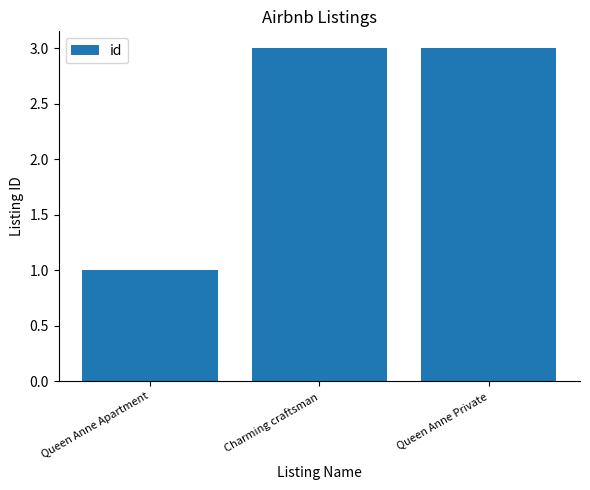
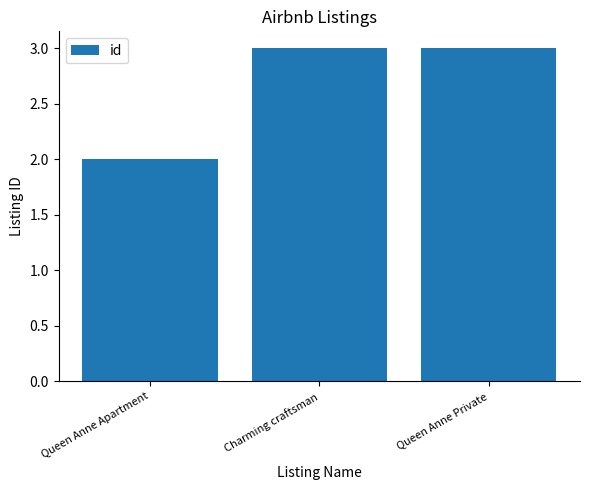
Queen Anne Apartment: 1 -> 2
